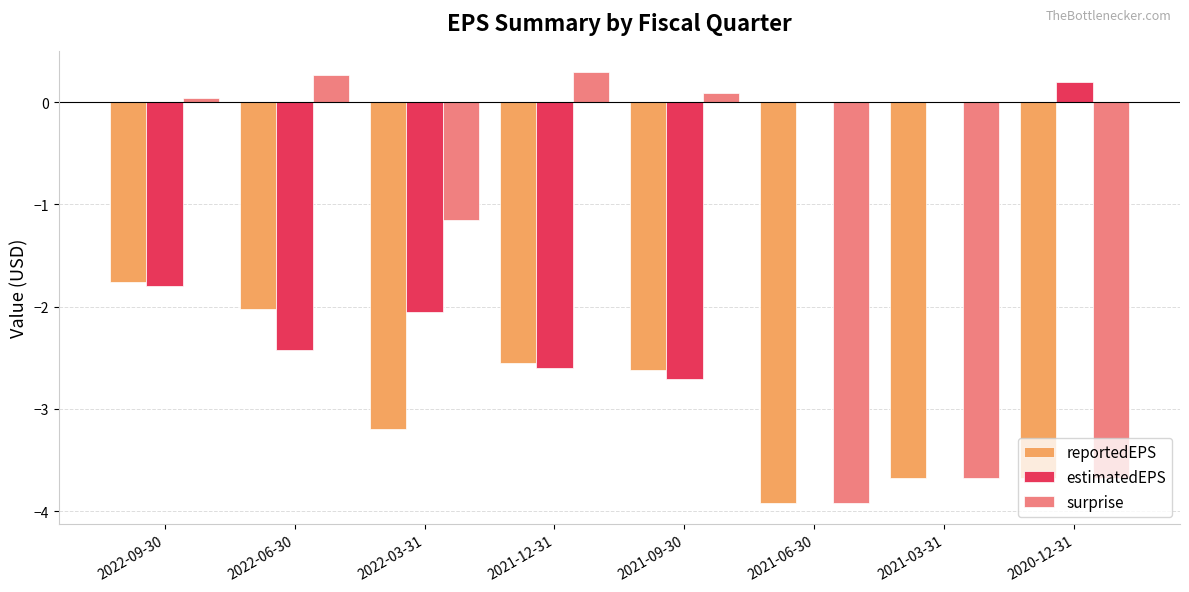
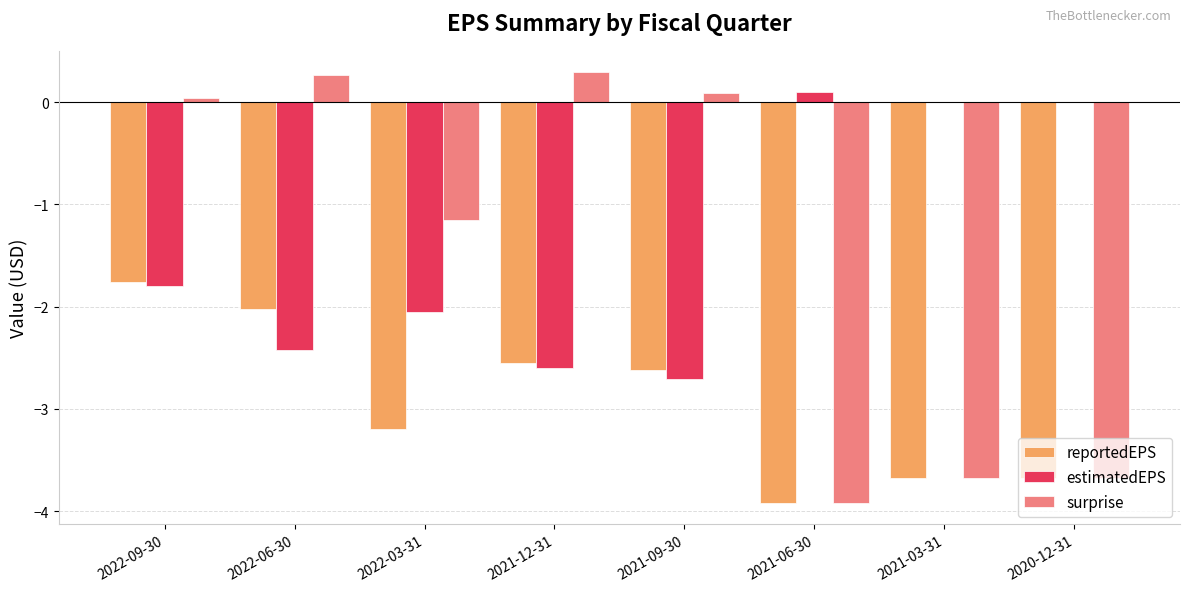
estimatedEPS, 2021-06-30: 0.0 -> 0.1
estimatedEPS, 2020-12-31: 0.2 -> 0.0
